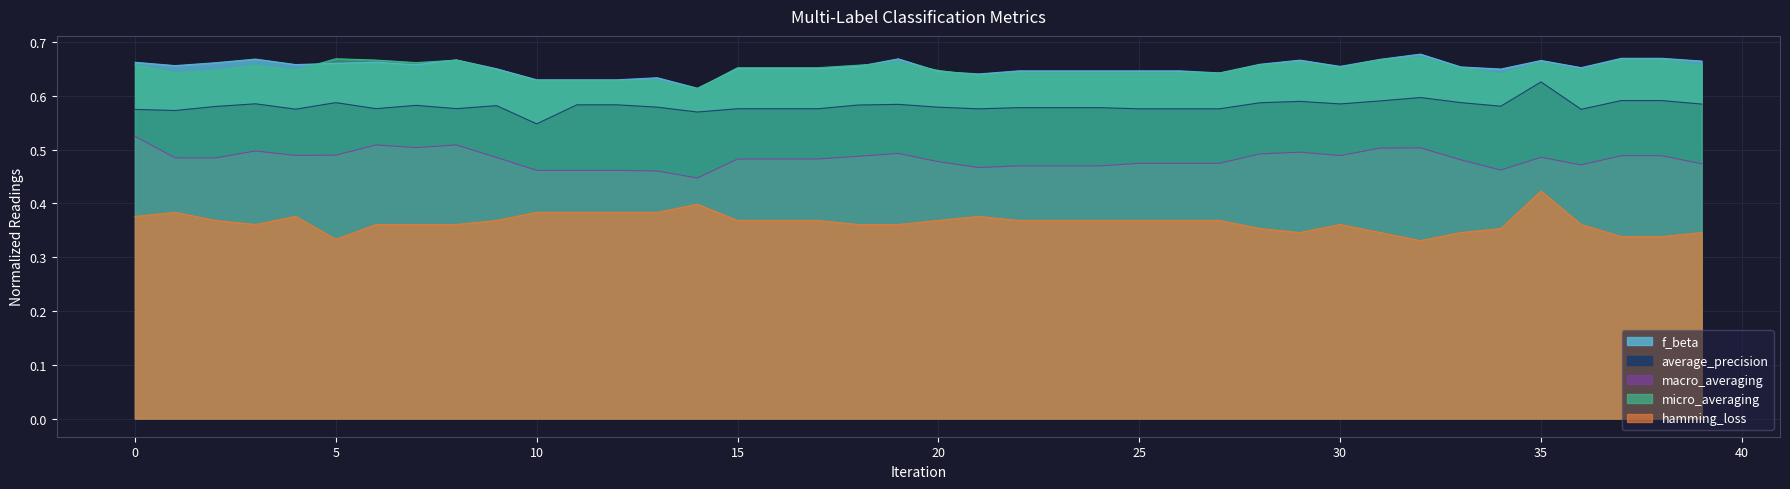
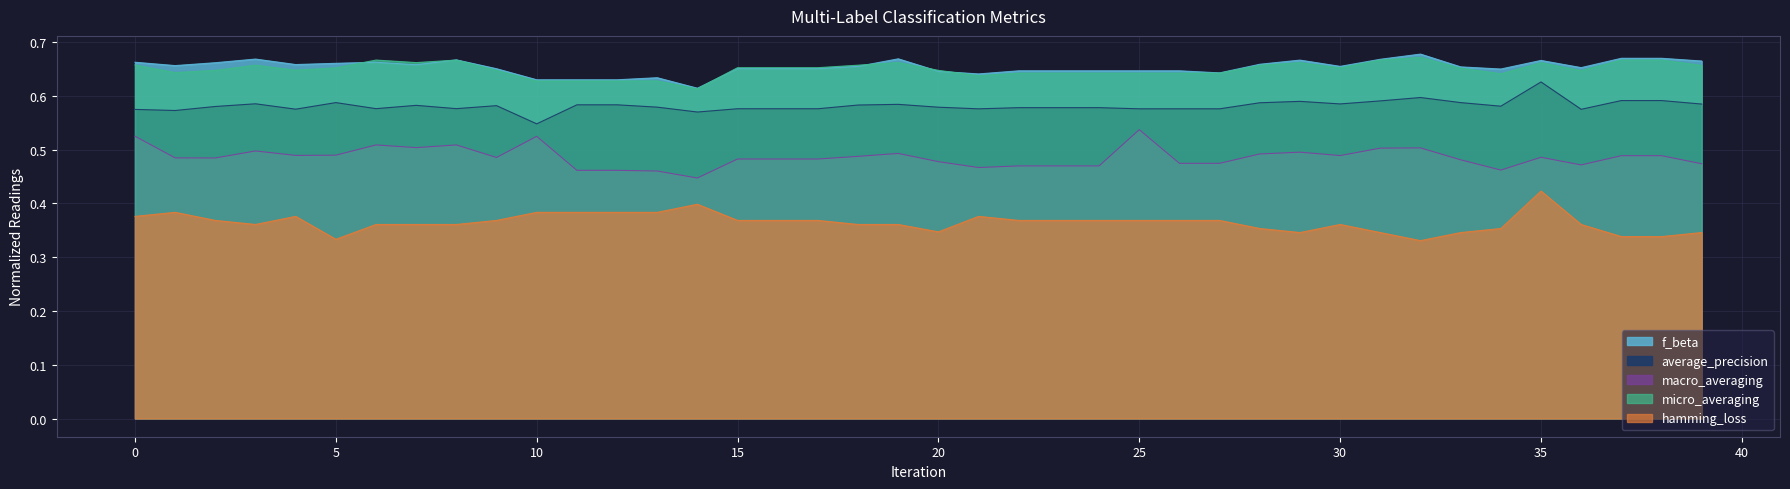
micro_averaging, 5: 0.67 -> 0.65
macro_averaging, 10: 0.46 -> 0.52
hamming_loss, 20: 0.37 -> 0.35
macro_averaging, 25: 0.47 -> 0.54
